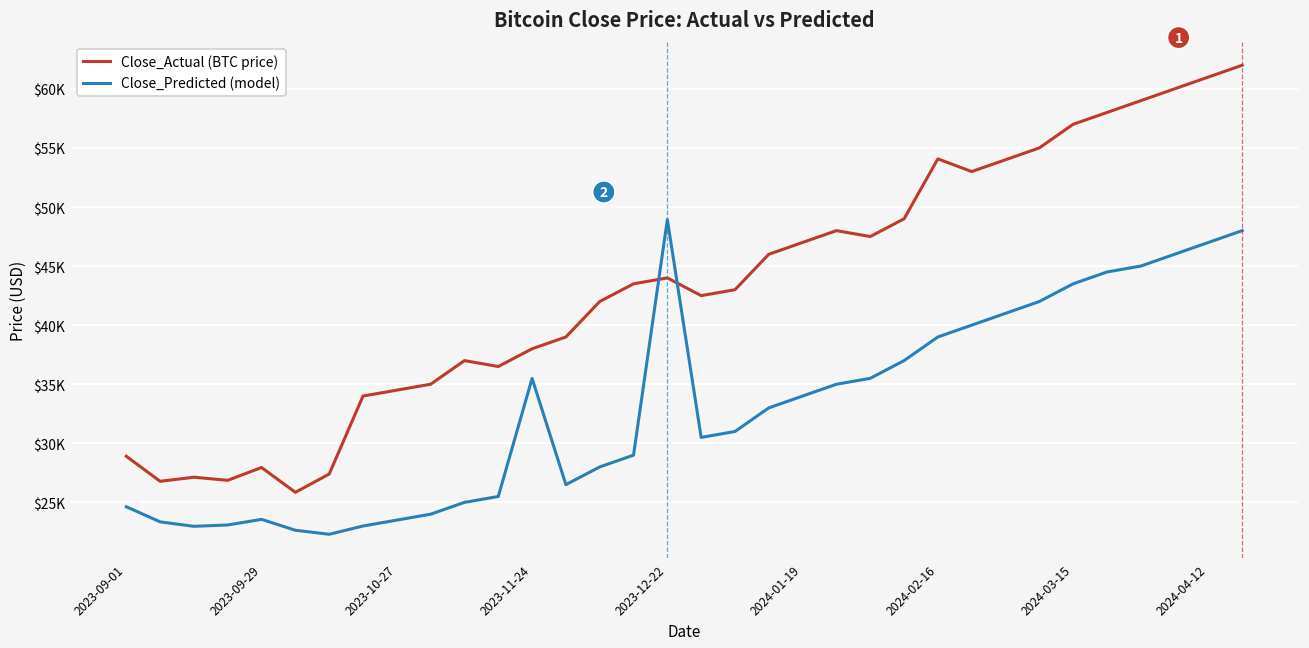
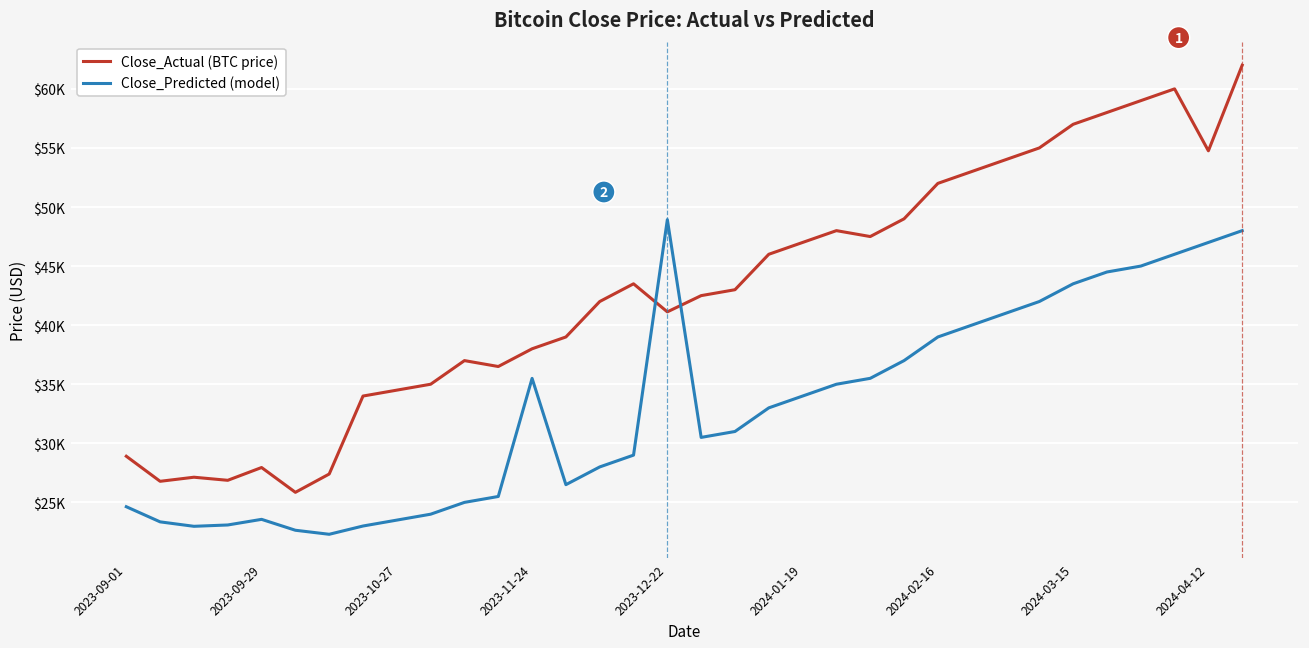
Close_Actual (BTC price), 2023-12-22: $44000 -> $41100
Close_Actual (BTC price), 2024-02-16: $54100 -> $52000
Close_Actual (BTC price), 2024-04-12: $61000 -> $54800
